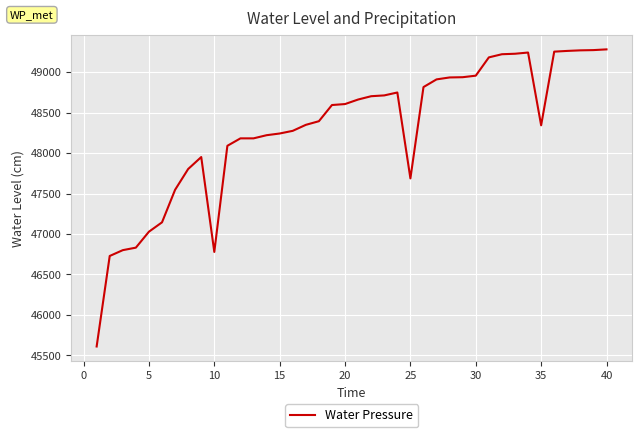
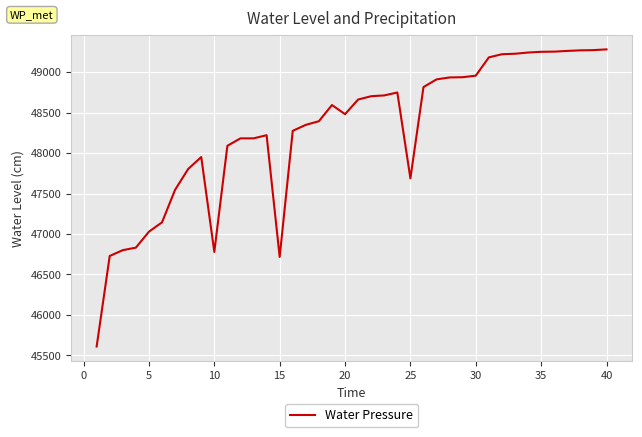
15: 48200 -> 46700
20: 48600 -> 48500
35: 48300 -> 49300
